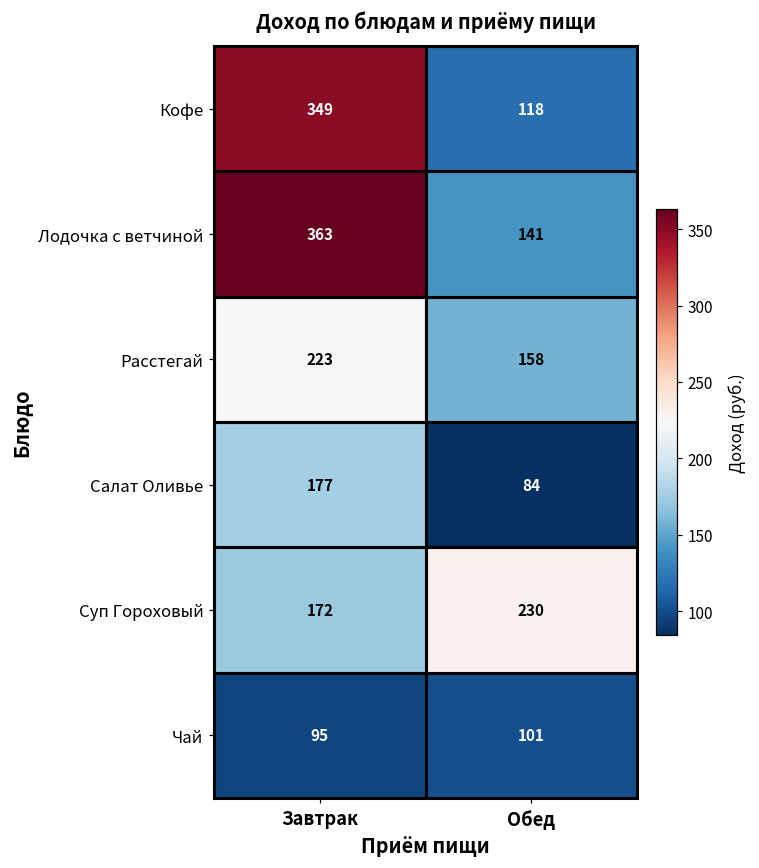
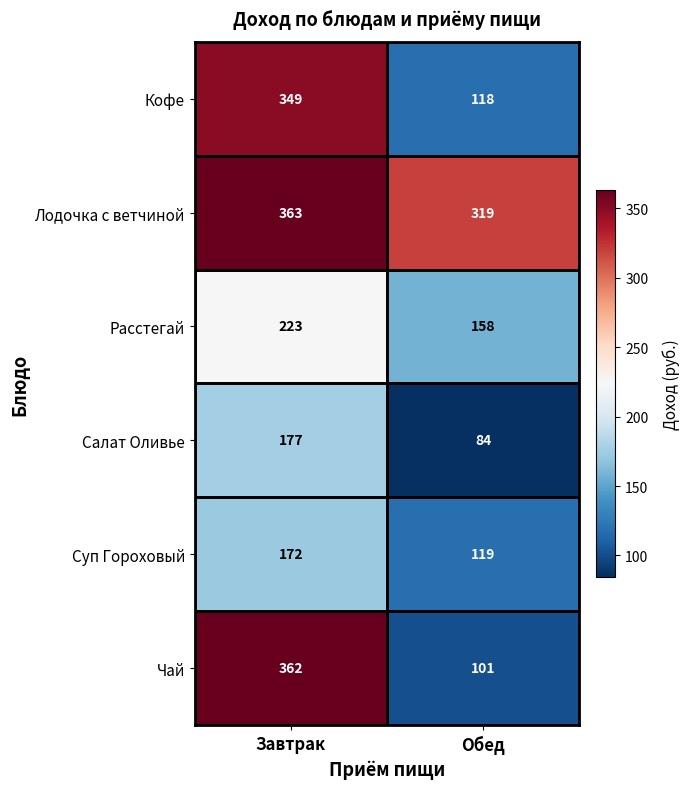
Лодочка с ветчиной, Обед: 141 -> 319
Суп Гороховый, Обед: 230 -> 119
Чай, Завтрак: 95 -> 362
